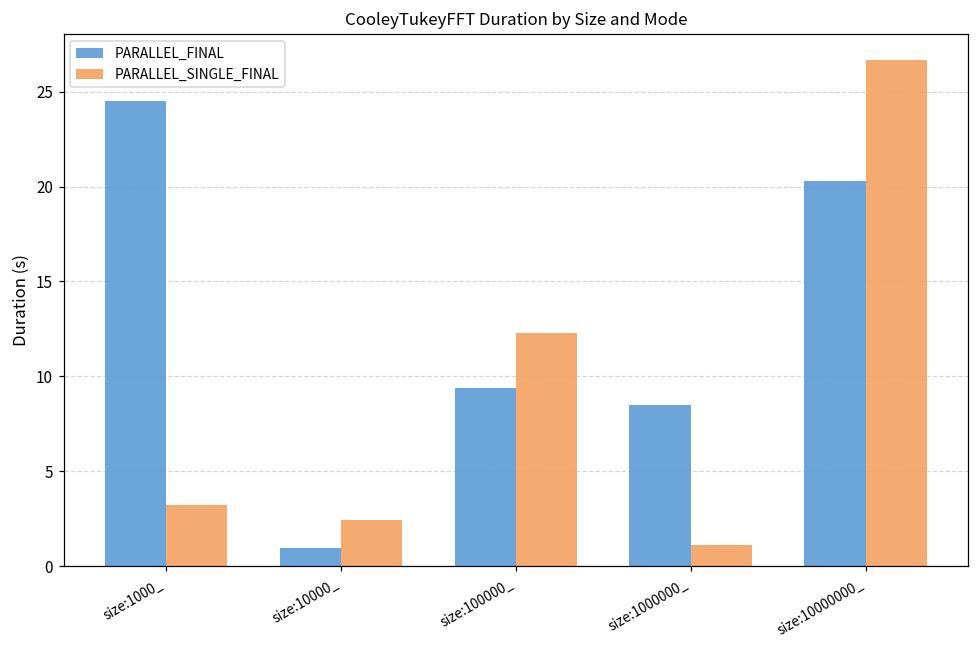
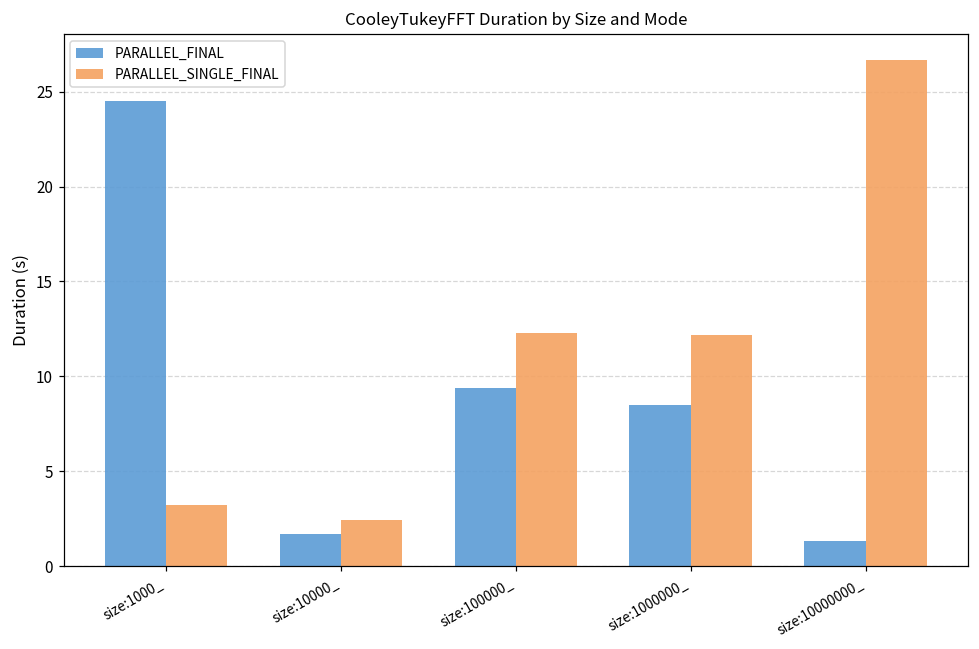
PARALLEL_FINAL, size:10000_: 1.0 -> 1.7
PARALLEL_SINGLE_FINAL, size:1000000_: 1.1 -> 12.2
PARALLEL_FINAL, size:10000000_: 20.3 -> 1.3
